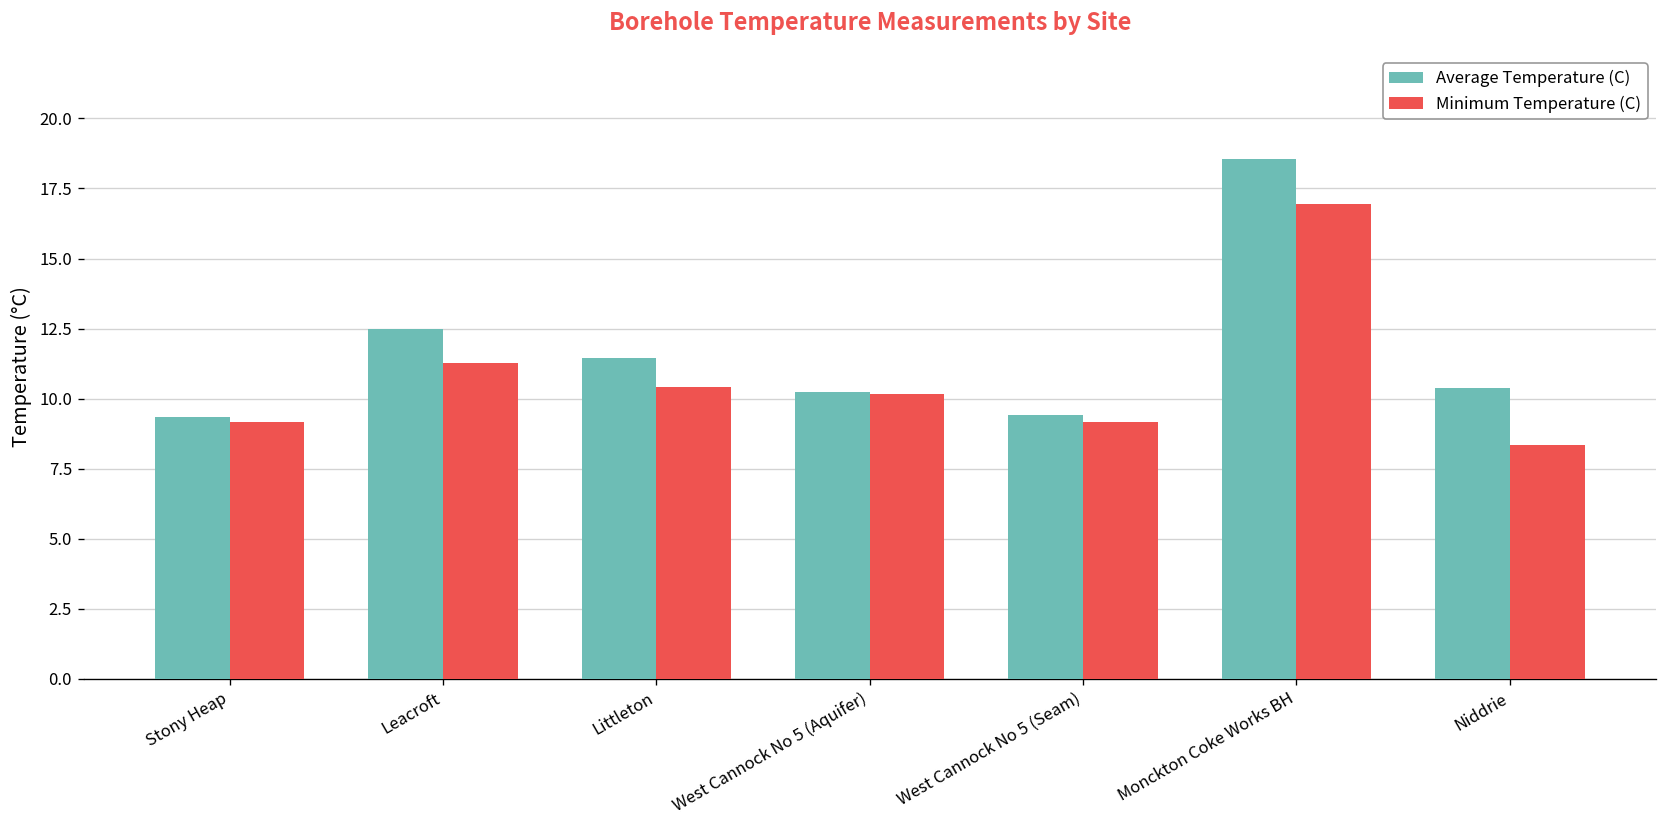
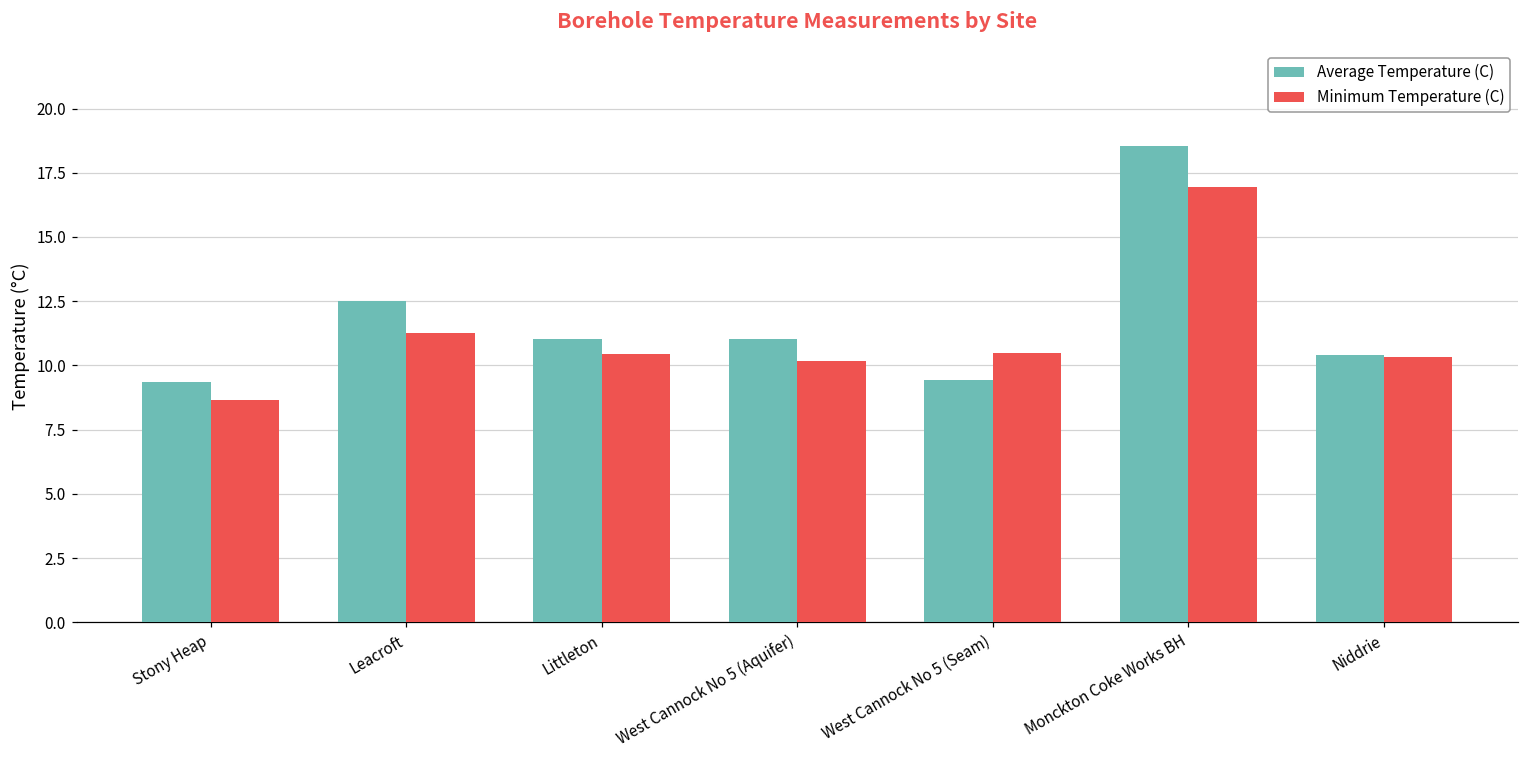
Minimum Temperature (C), Stony Heap: 9.2 -> 8.7
Average Temperature (C), Littleton: 11.5 -> 11.0
Average Temperature (C), West Cannock No 5 (Aquifer): 10.2 -> 11.0
Minimum Temperature (C), West Cannock No 5 (Seam): 9.2 -> 10.5
Minimum Temperature (C), Niddrie: 8.4 -> 10.3
